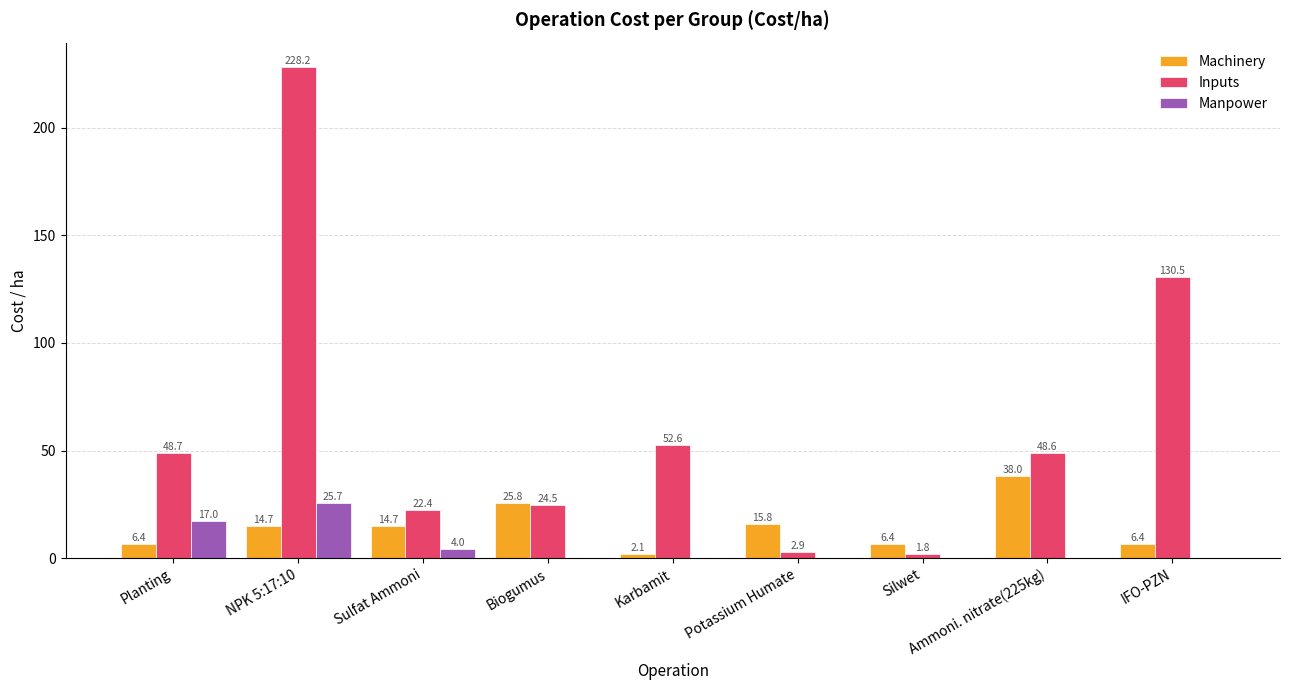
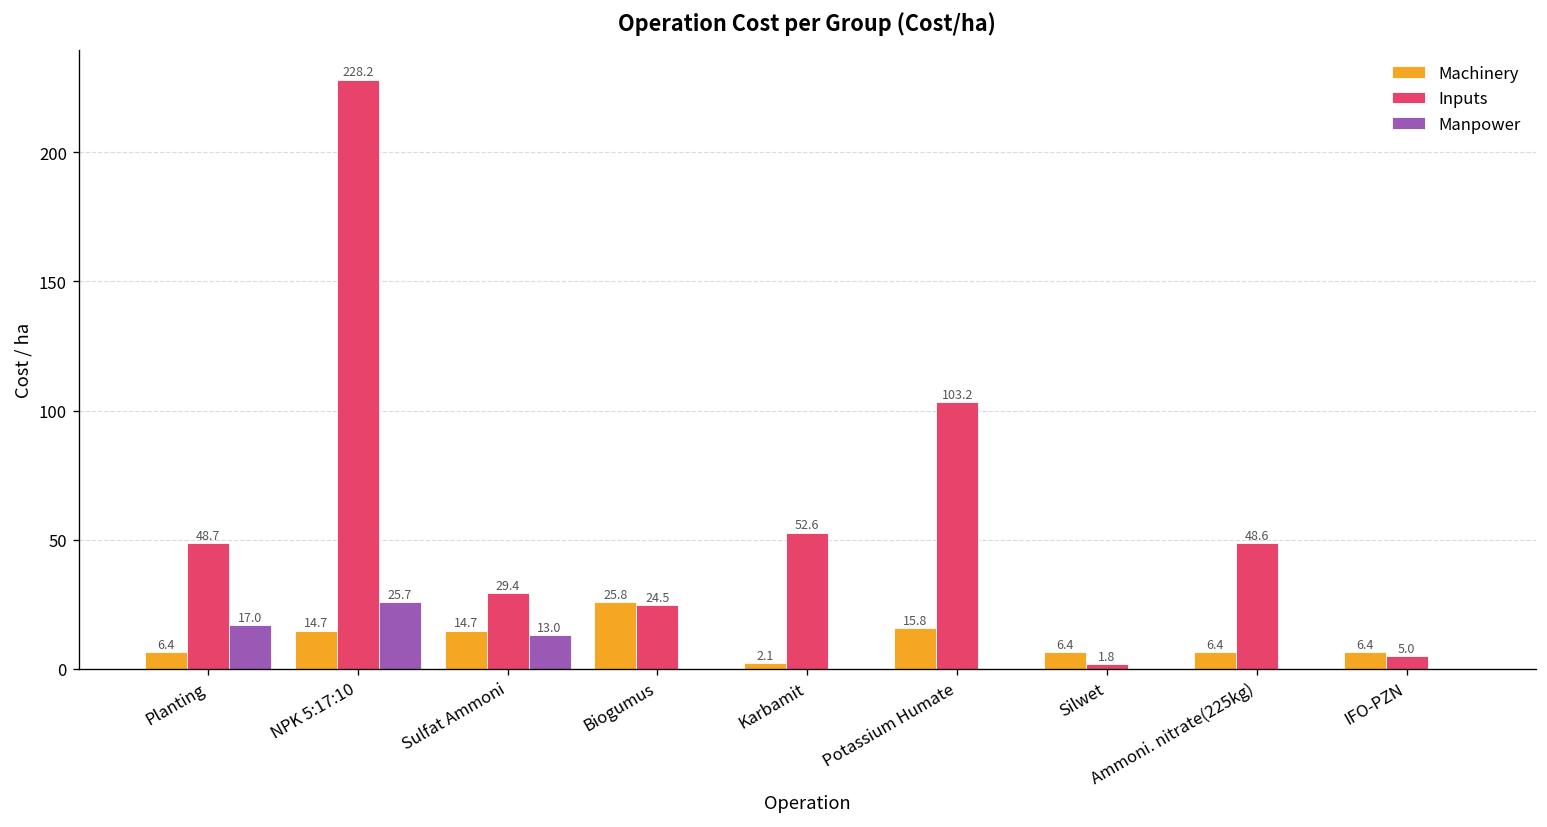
Inputs, Sulfat Ammoni: 22.4 -> 29.4
Manpower, Sulfat Ammoni: 4.0 -> 13.0
Inputs, Potassium Humate: 2.9 -> 103.2
Machinery, Ammoni. nitrate(225kg): 38.0 -> 6.4
Inputs, IFO-PZN: 130.5 -> 5.0
